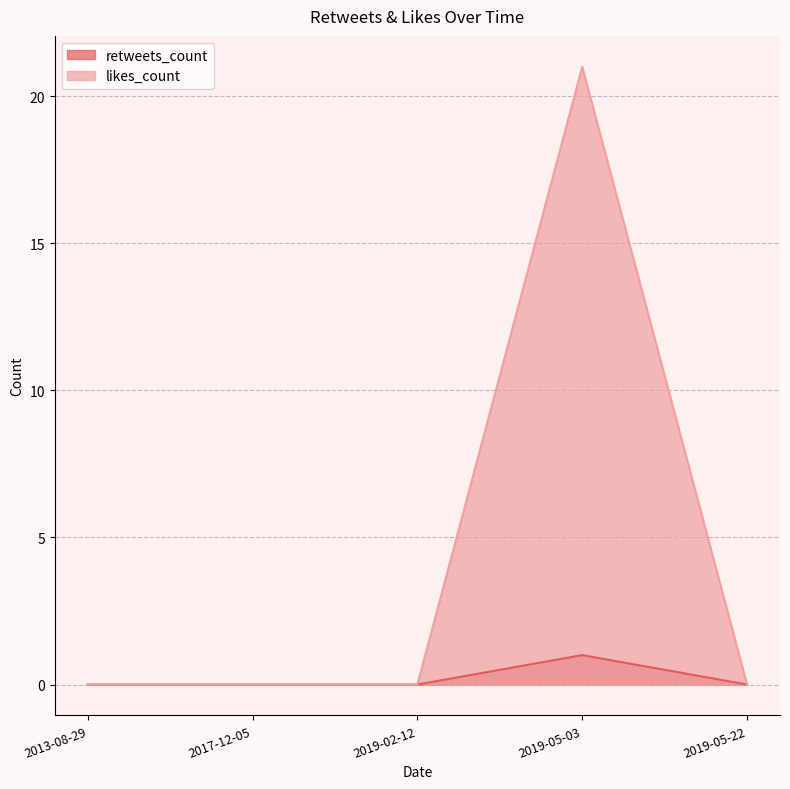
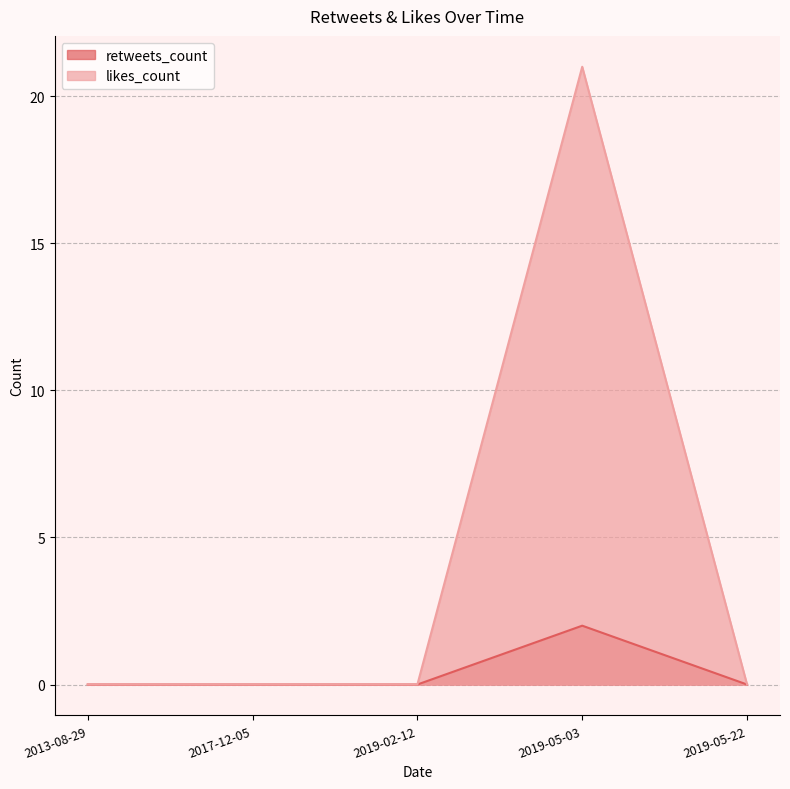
retweets_count, 2019-05-03: 1 -> 2
